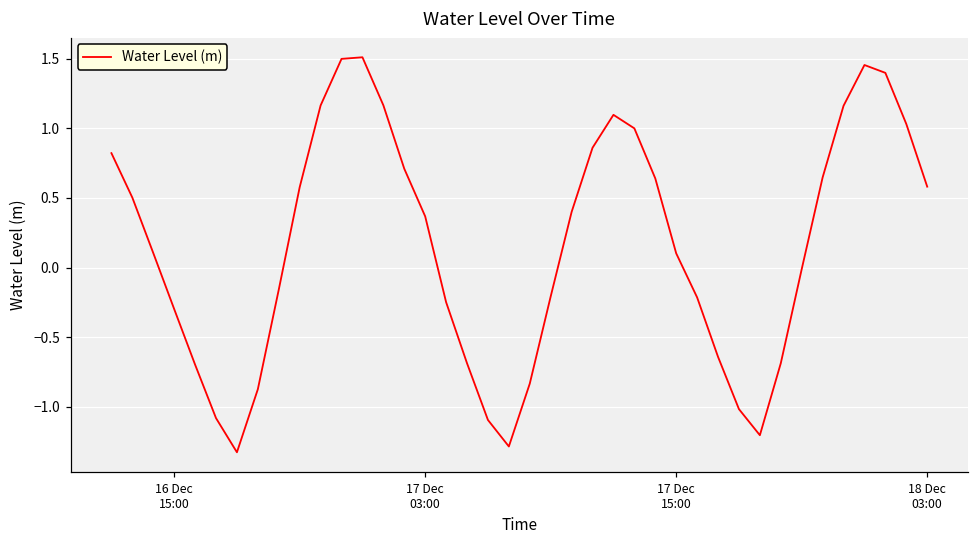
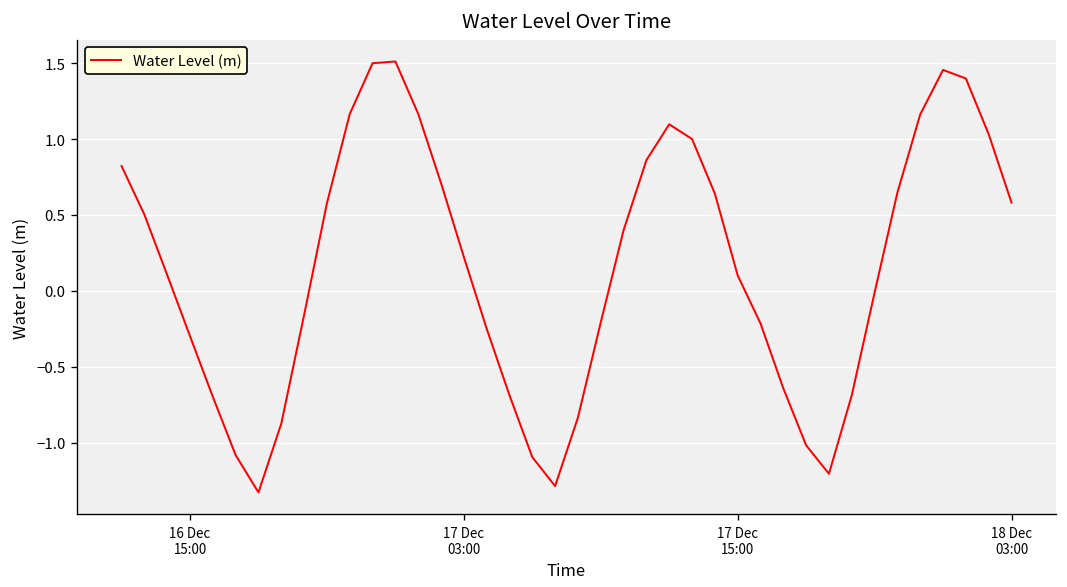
17 Dec 03:00: 0.37 -> 0.22
